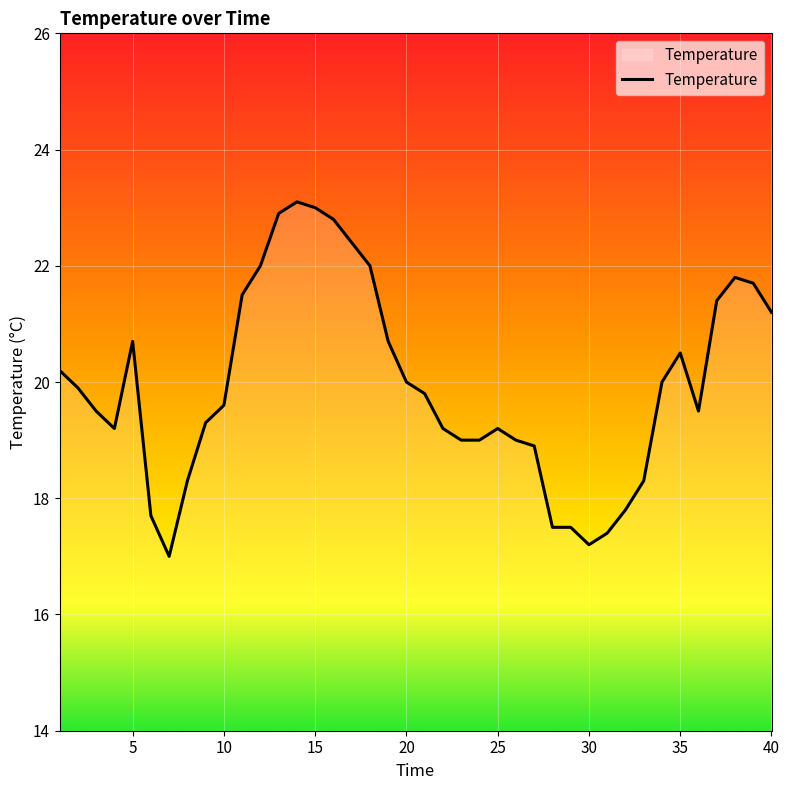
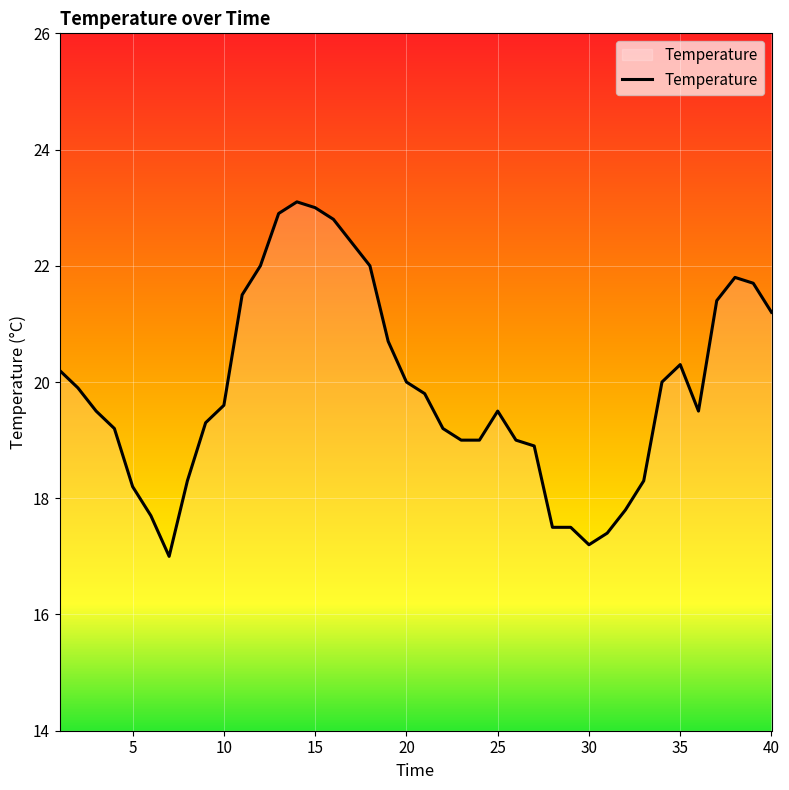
5: 20.7 -> 18.2
25: 19.2 -> 19.5
35: 20.5 -> 20.3
